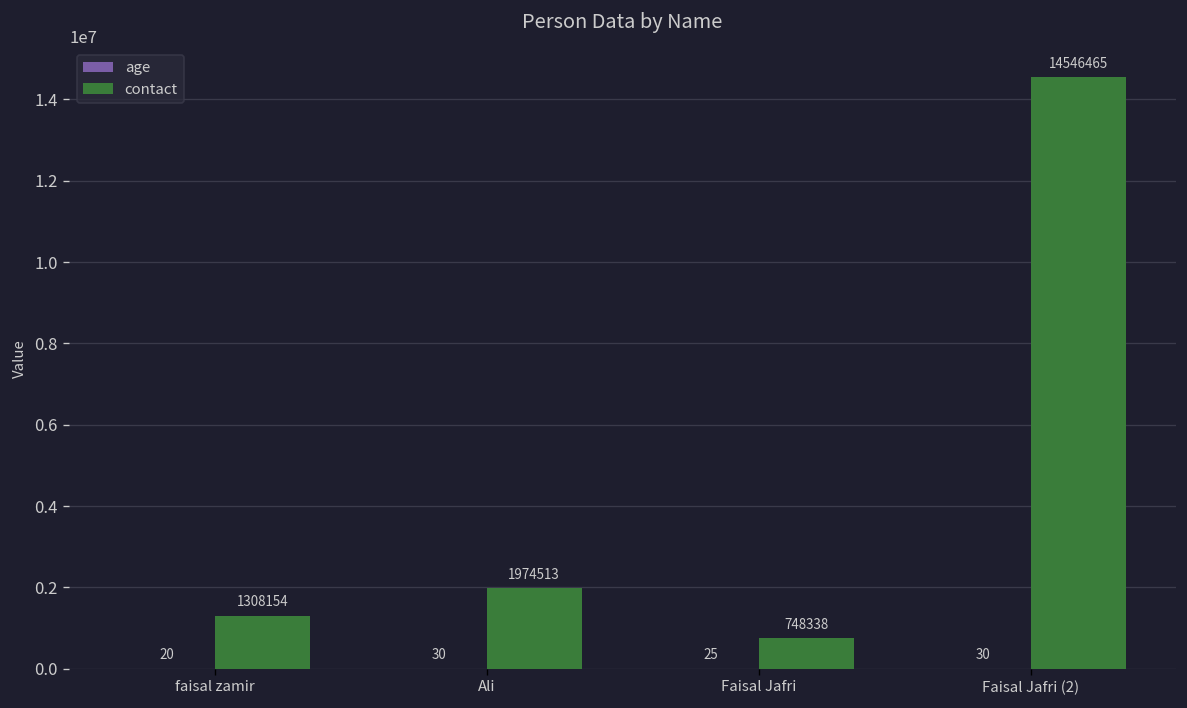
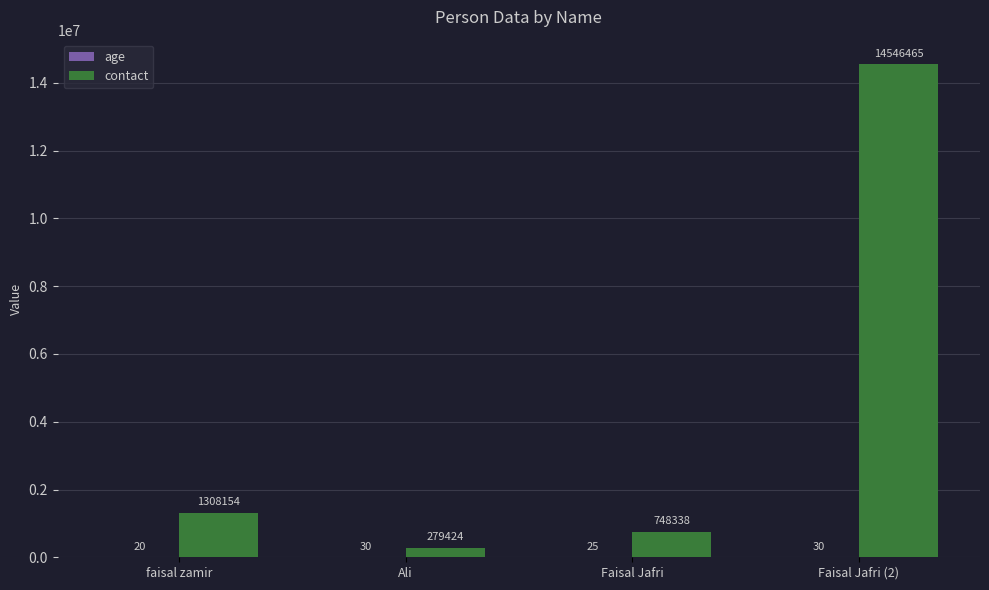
contact, Ali: 1974513 -> 279424
